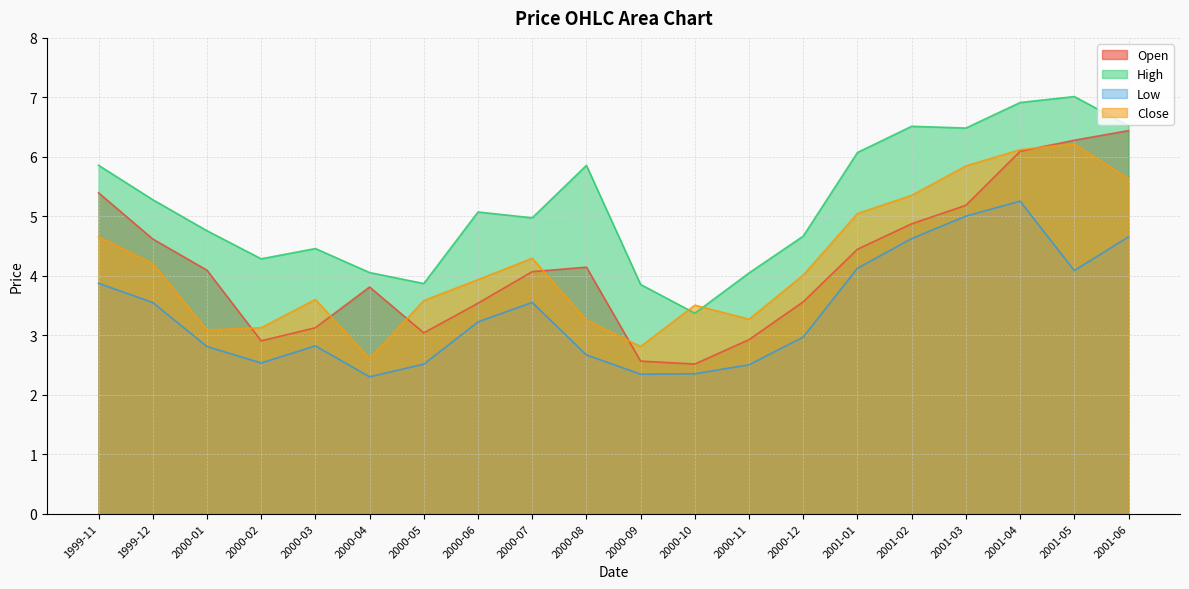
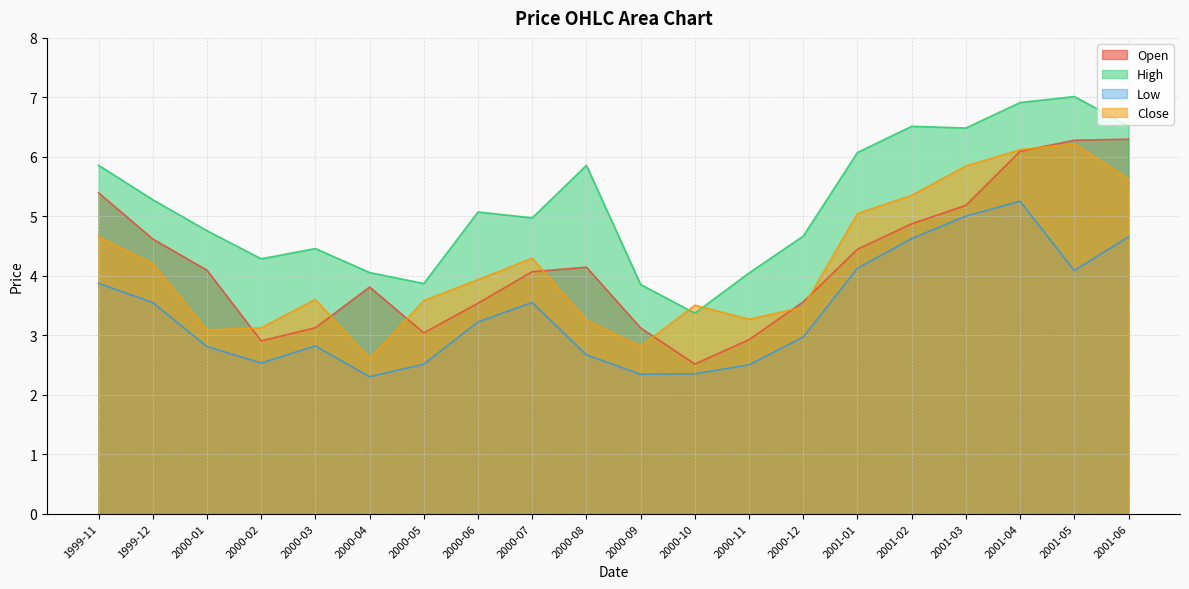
Open, 2000-09: 2.6 -> 3.1
Close, 2000-12: 4.0 -> 3.5
Open, 2001-06: 6.4 -> 6.3
